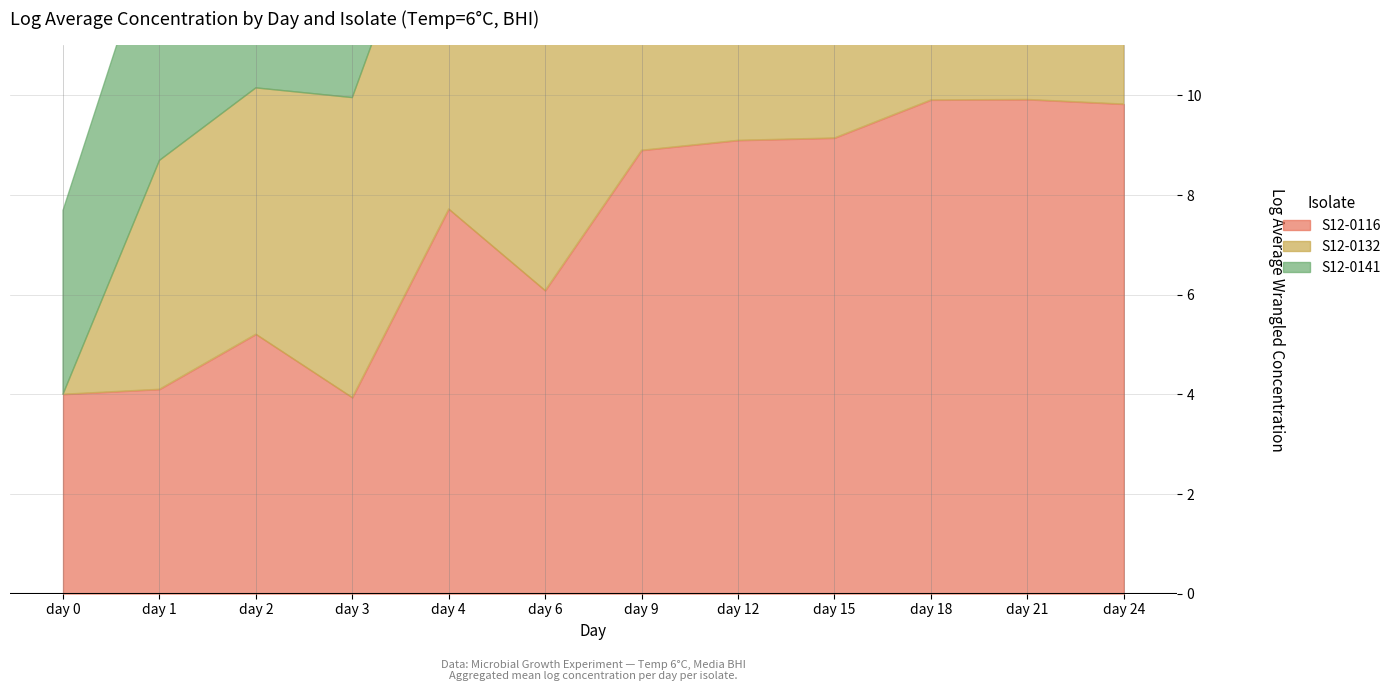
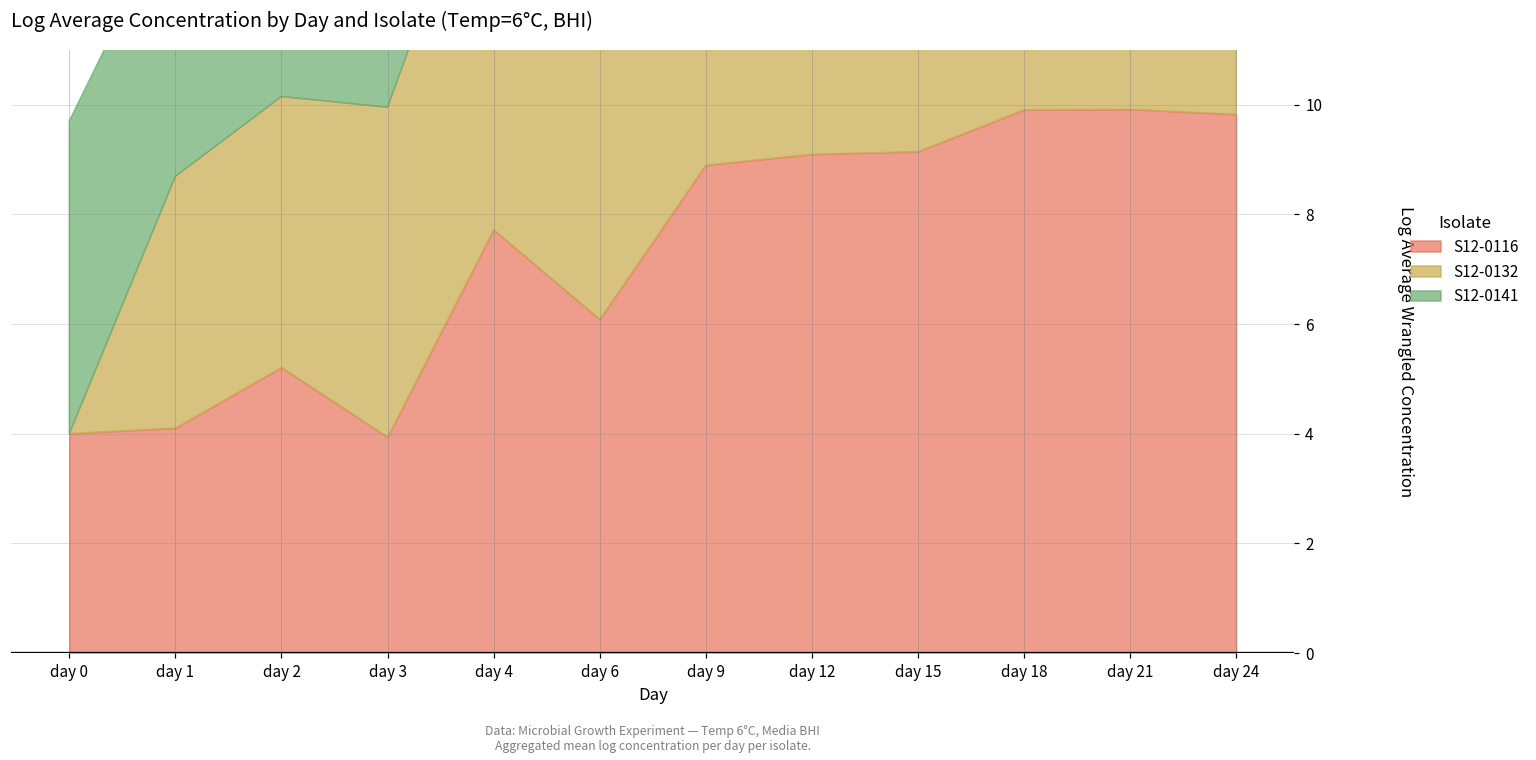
S12-0141, day 0: 3.7 -> 5.7
